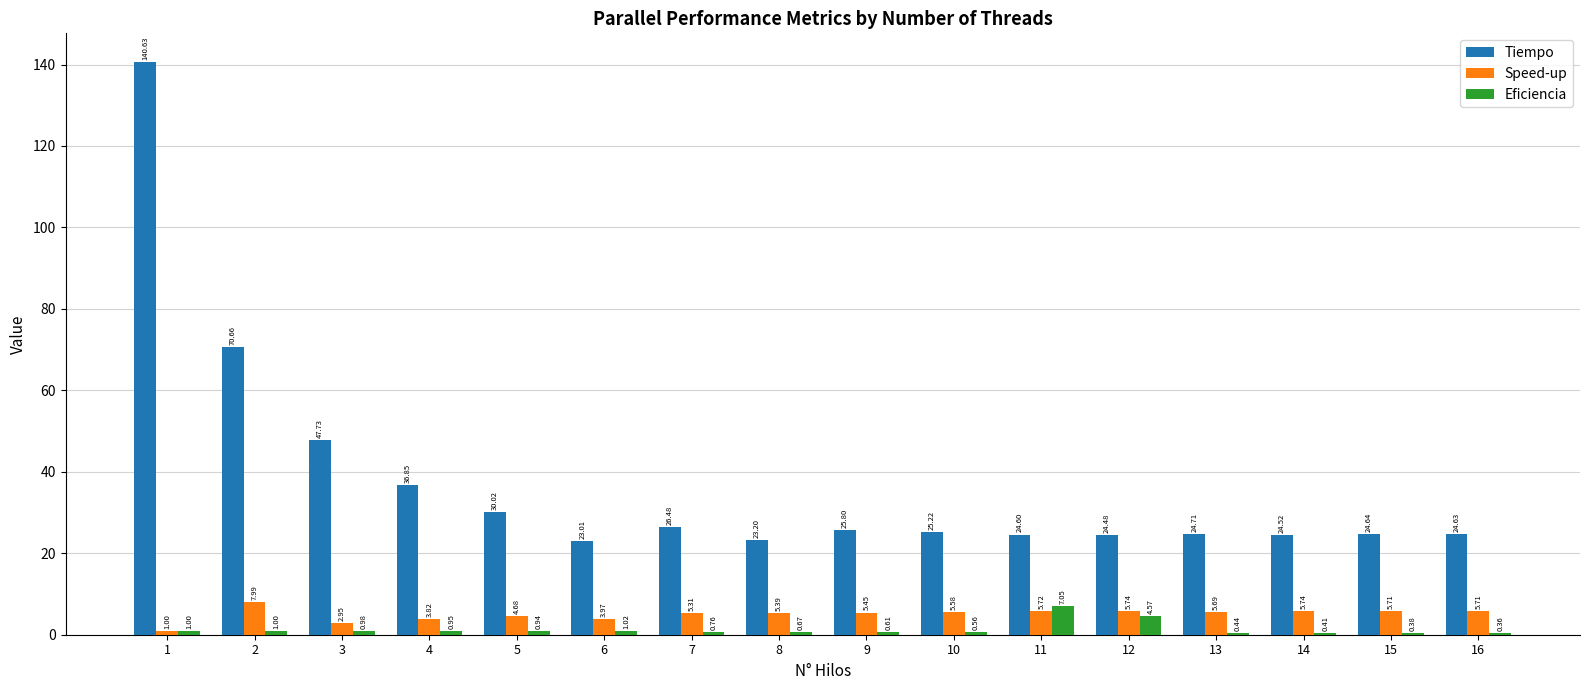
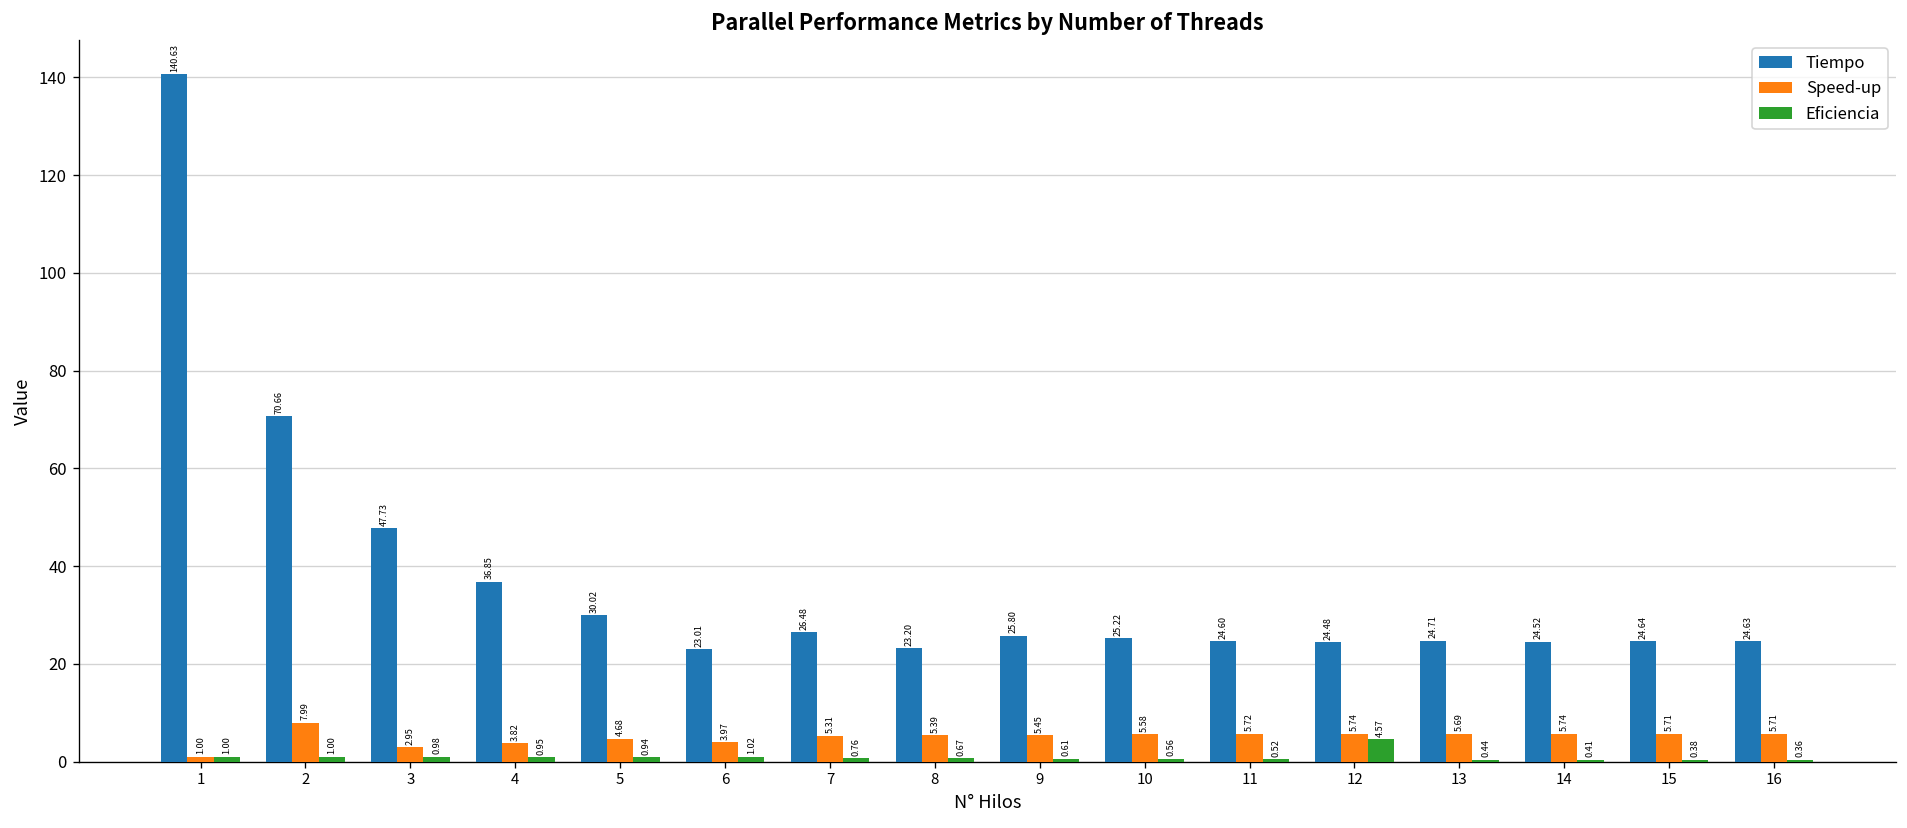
Eficiencia, 11: 7.05 -> 0.52
